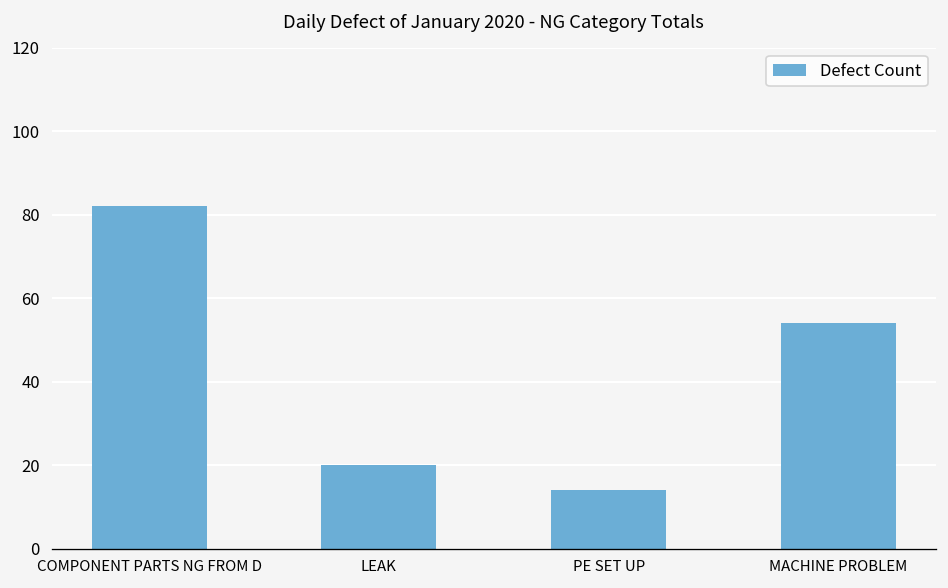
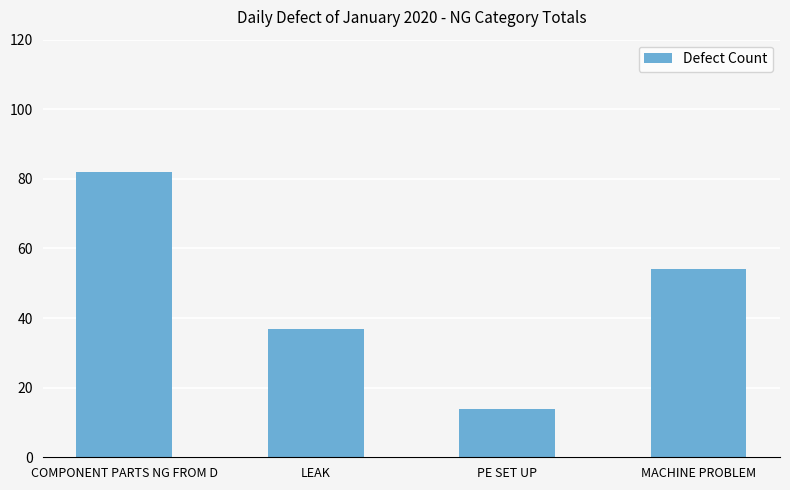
LEAK: 20 -> 37
